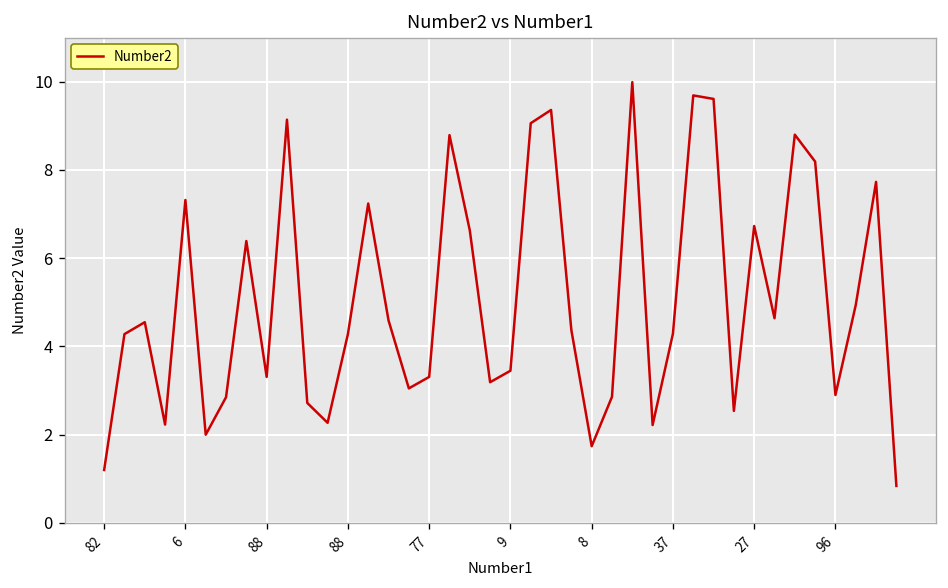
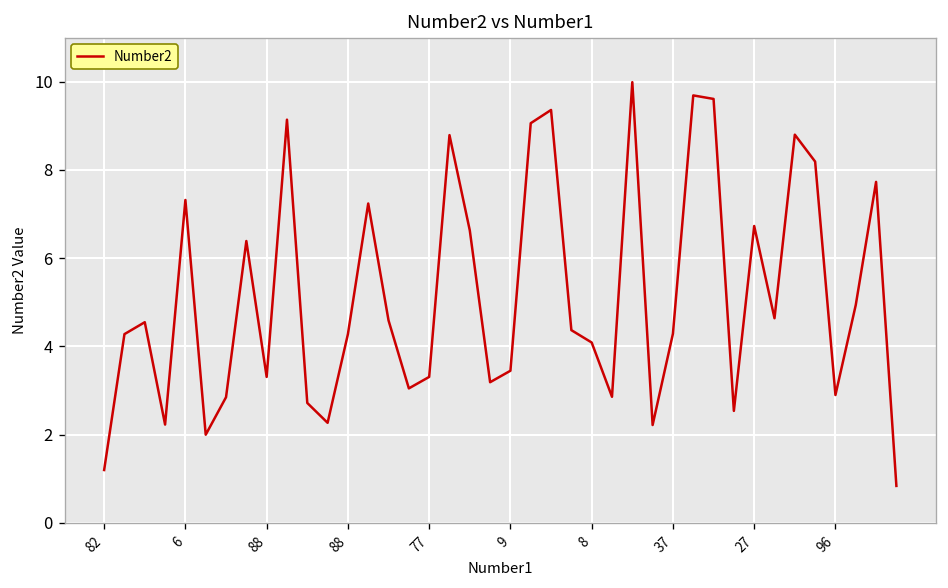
8: 1.7 -> 4.1
